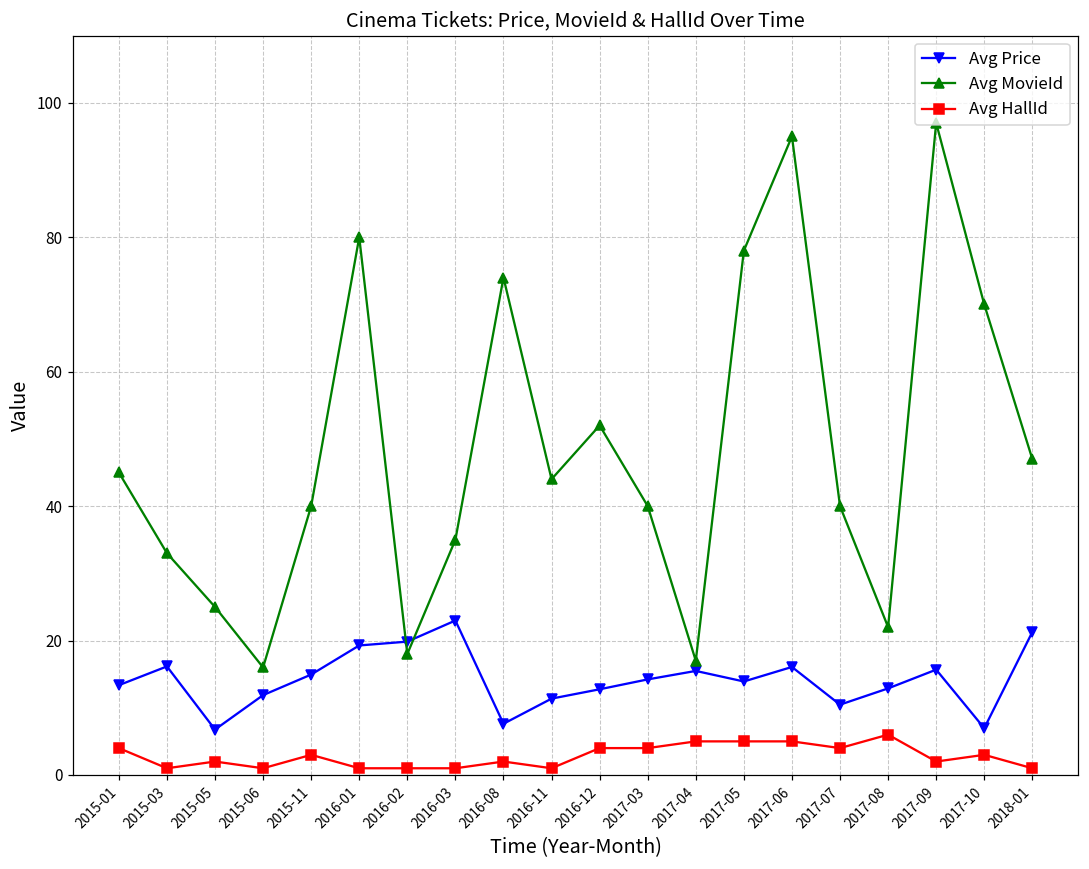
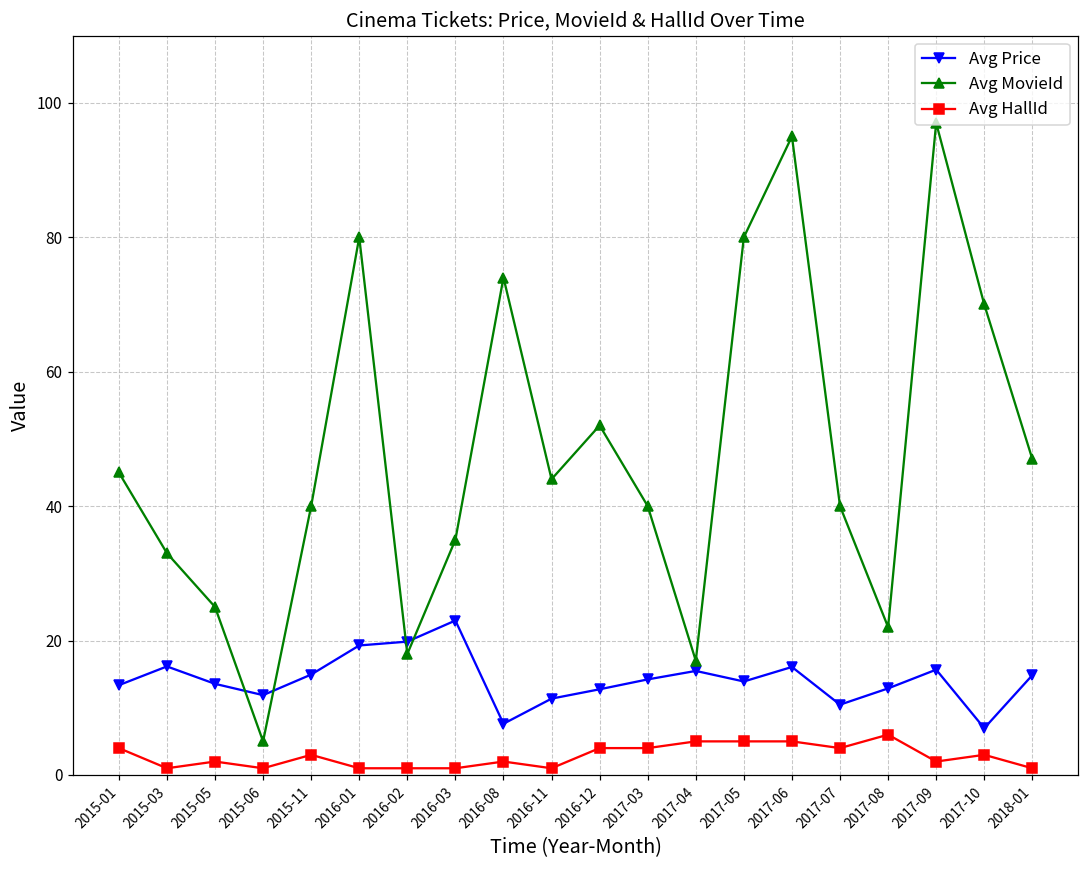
Avg Price, 2015-05: 7 -> 14
Avg MovieId, 2015-06: 16 -> 5
Avg MovieId, 2017-05: 78 -> 80
Avg Price, 2018-01: 21 -> 15
